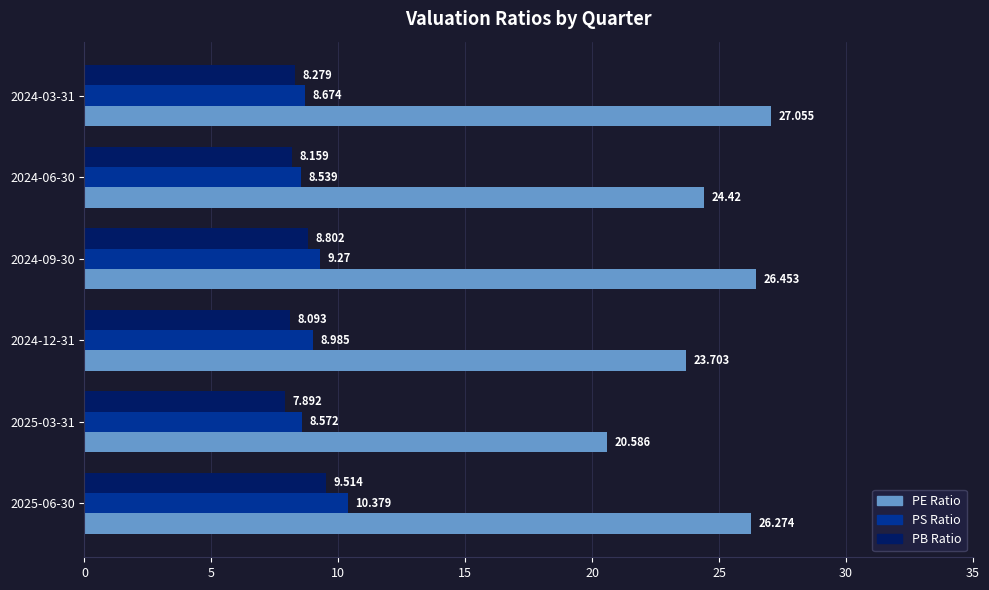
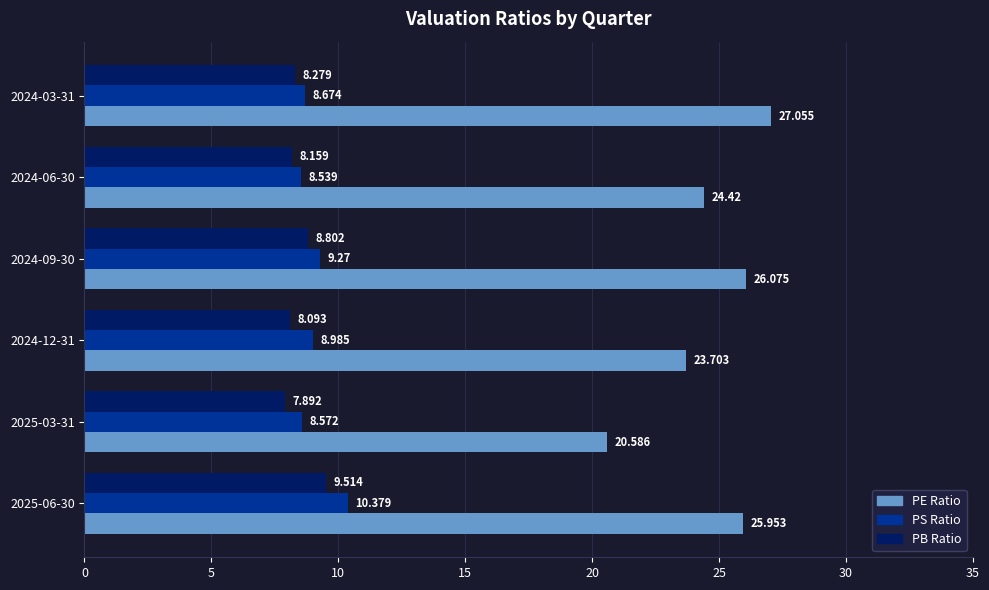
PE Ratio, 2024-09-30: 26.453 -> 26.075
PE Ratio, 2025-06-30: 26.274 -> 25.953
